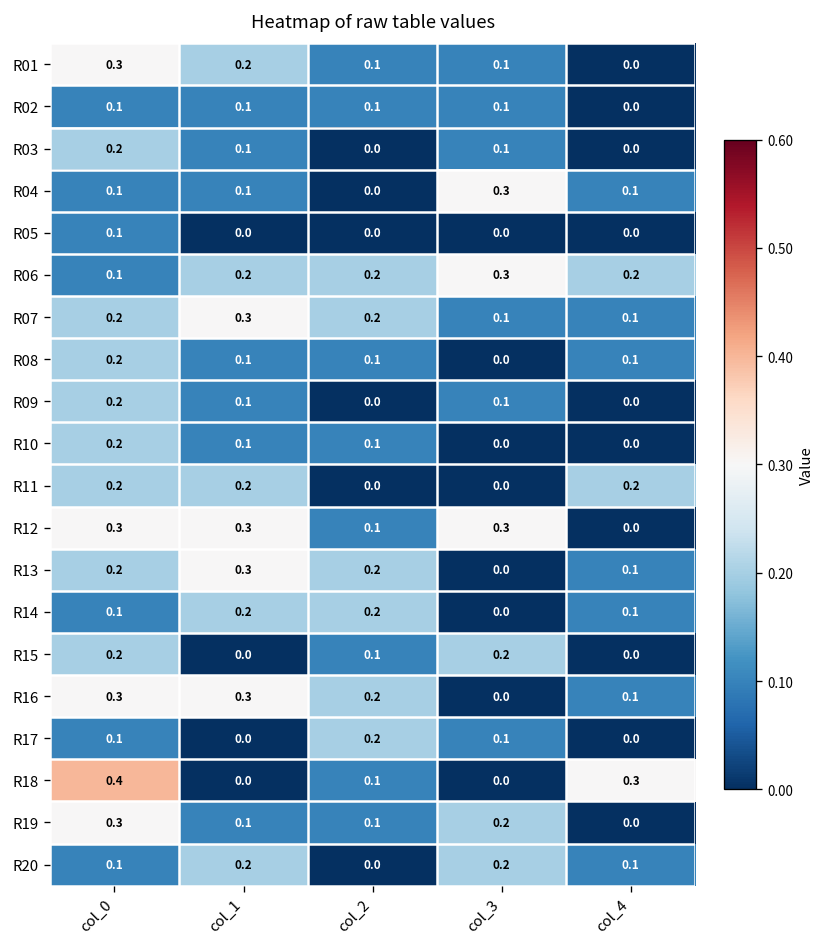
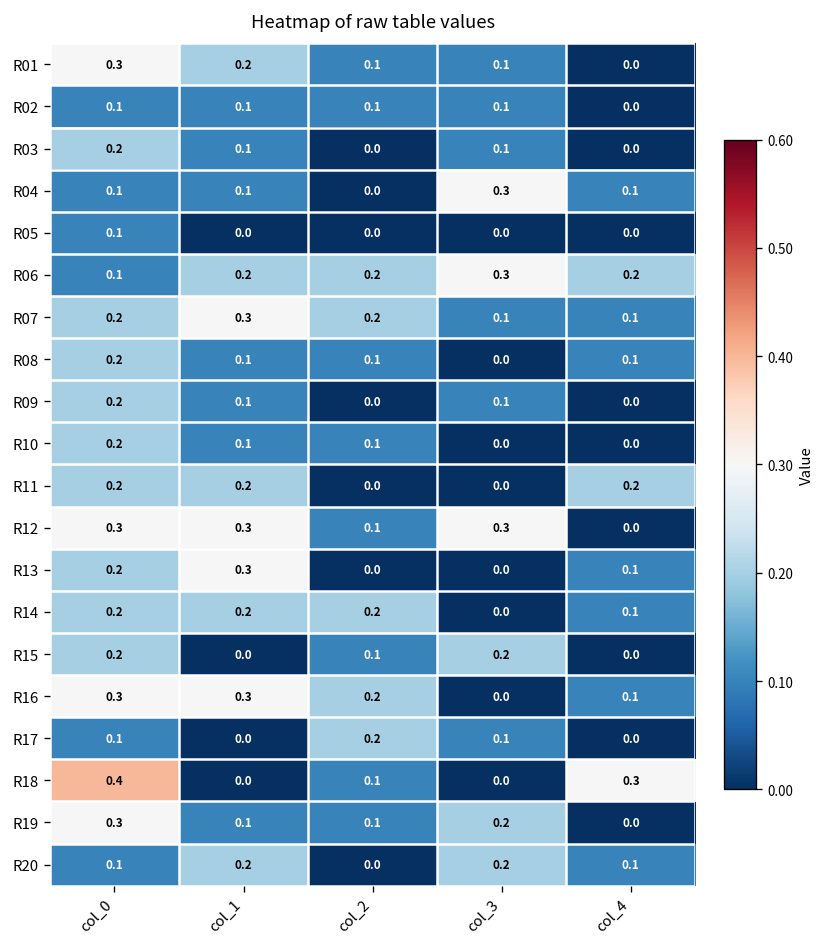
R13, col_2: 0.2 -> 0.0
R14, col_0: 0.1 -> 0.2
